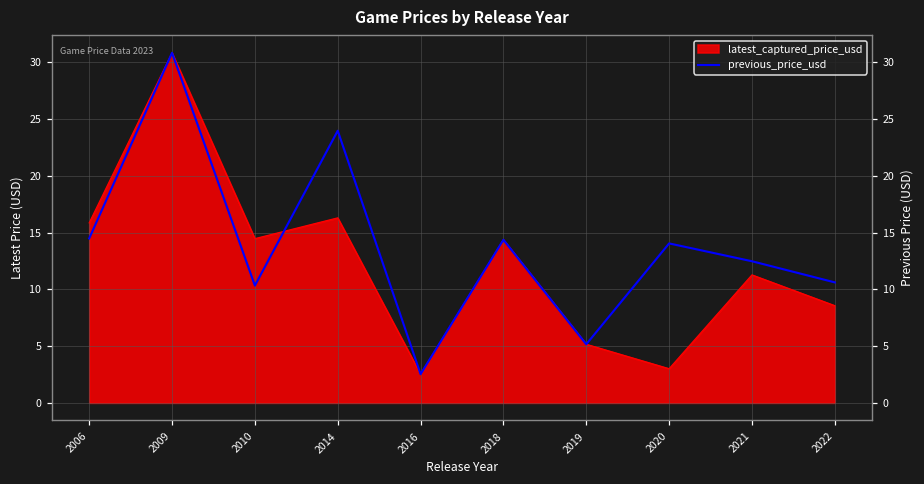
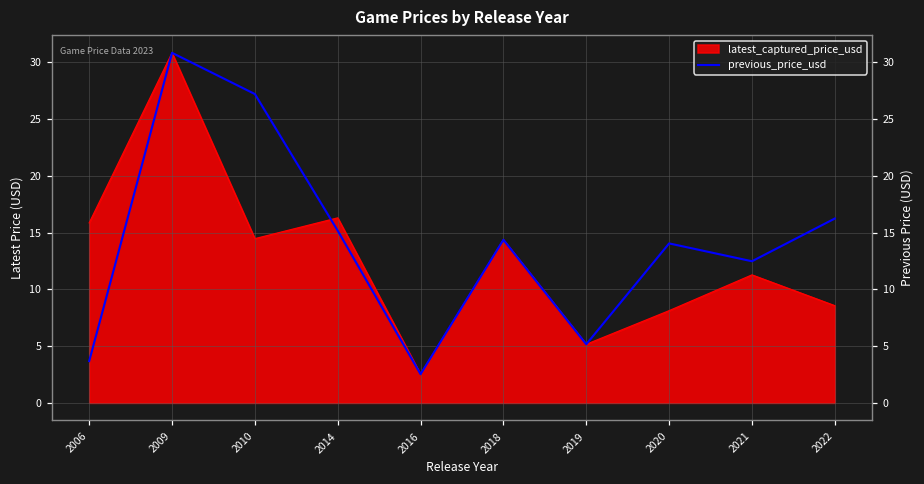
previous_price_usd, 2006: 14.5 -> 3.7
previous_price_usd, 2010: 10.3 -> 27.2
previous_price_usd, 2014: 24.0 -> 15.2
latest_captured_price_usd, 2020: 3.0 -> 8.1
previous_price_usd, 2022: 10.6 -> 16.2
